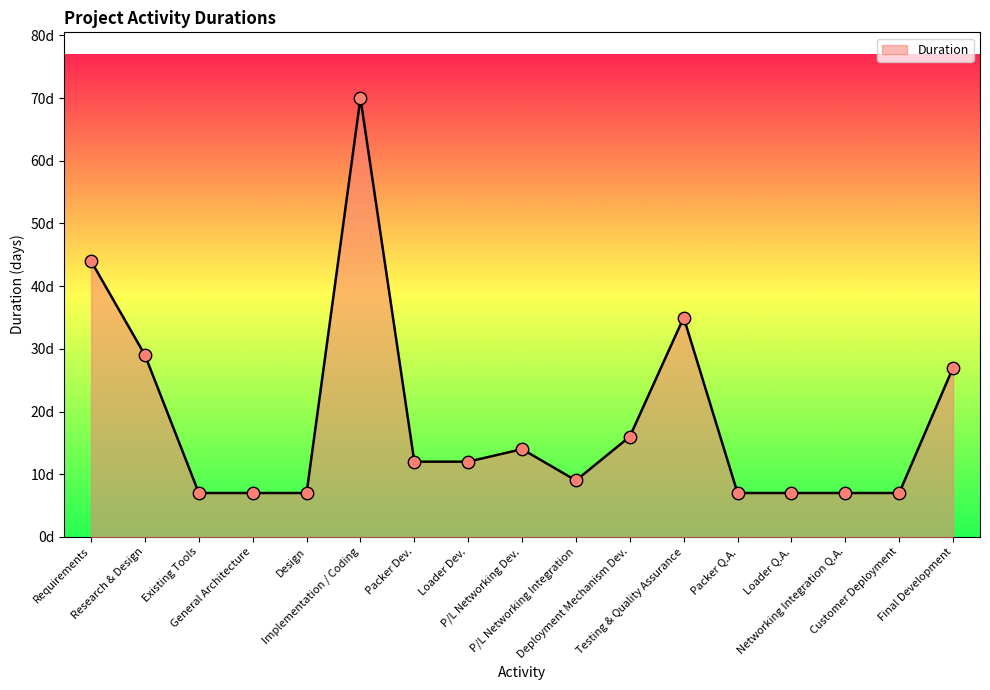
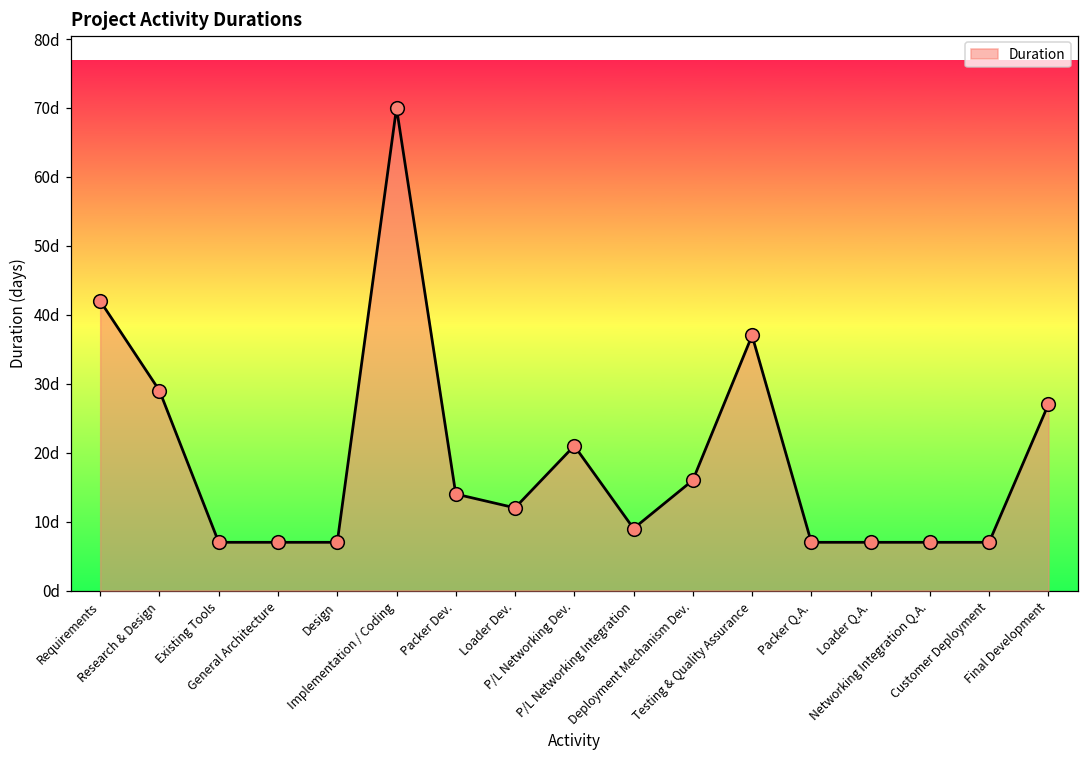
Requirements: 44d -> 42d
Packer Dev.: 12d -> 14d
P/L Networking Dev.: 14d -> 21d
Testing & Quality Assurance: 35d -> 37d
